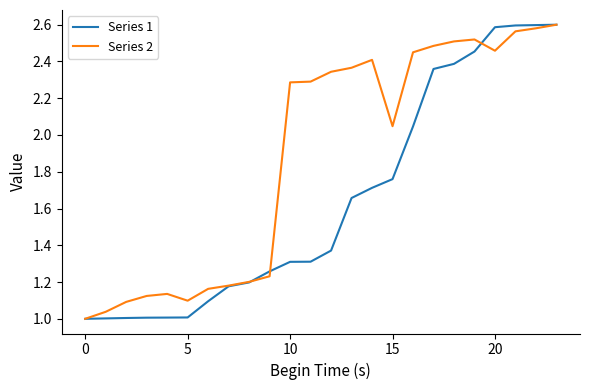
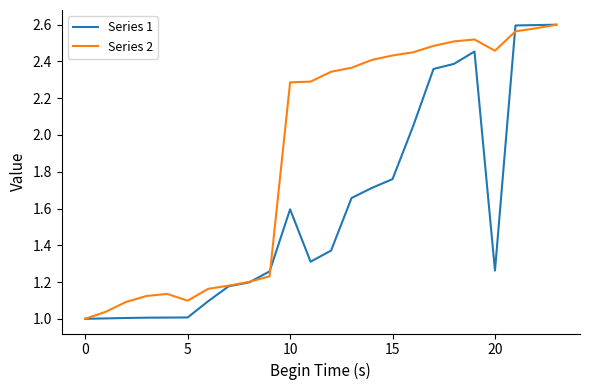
Series 1, 10: 1.31 -> 1.60
Series 2, 15: 2.05 -> 2.43
Series 1, 20: 2.59 -> 1.26
